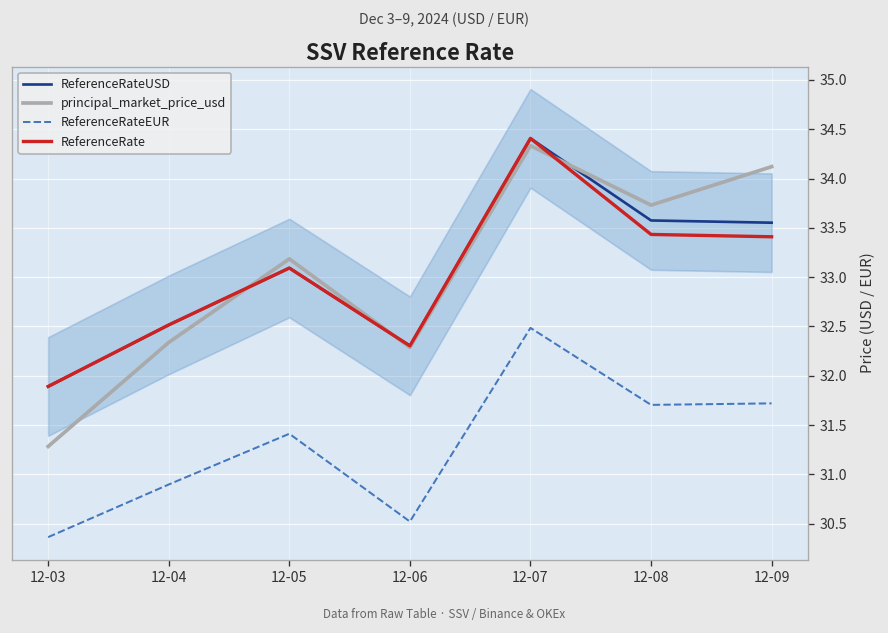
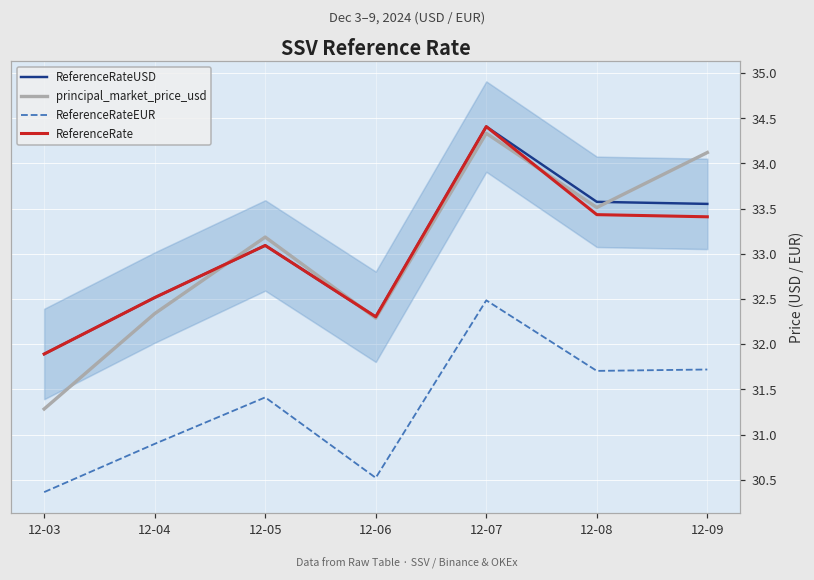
principal_market_price_usd, 12-08: 33.7 -> 33.5
